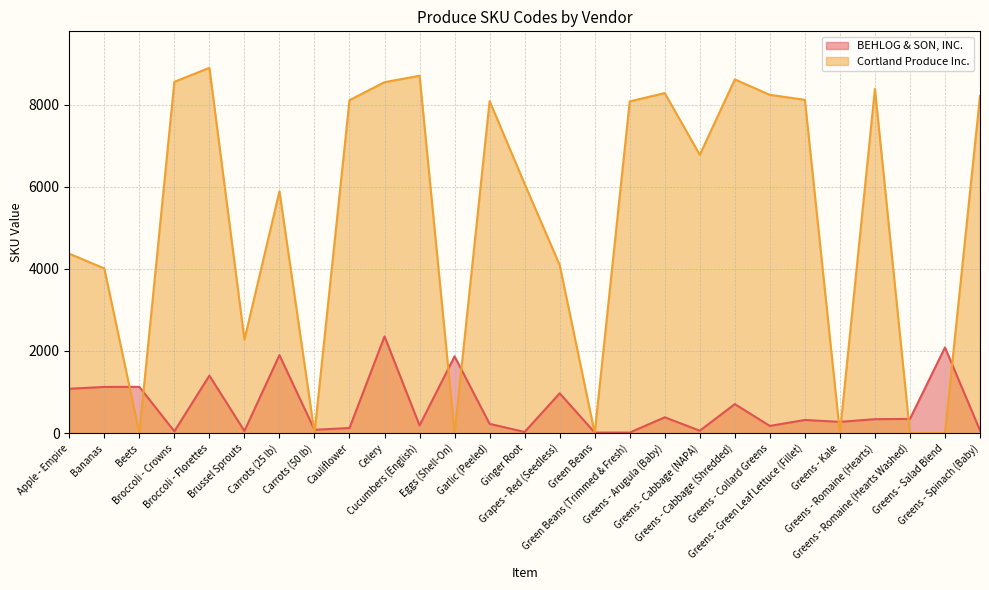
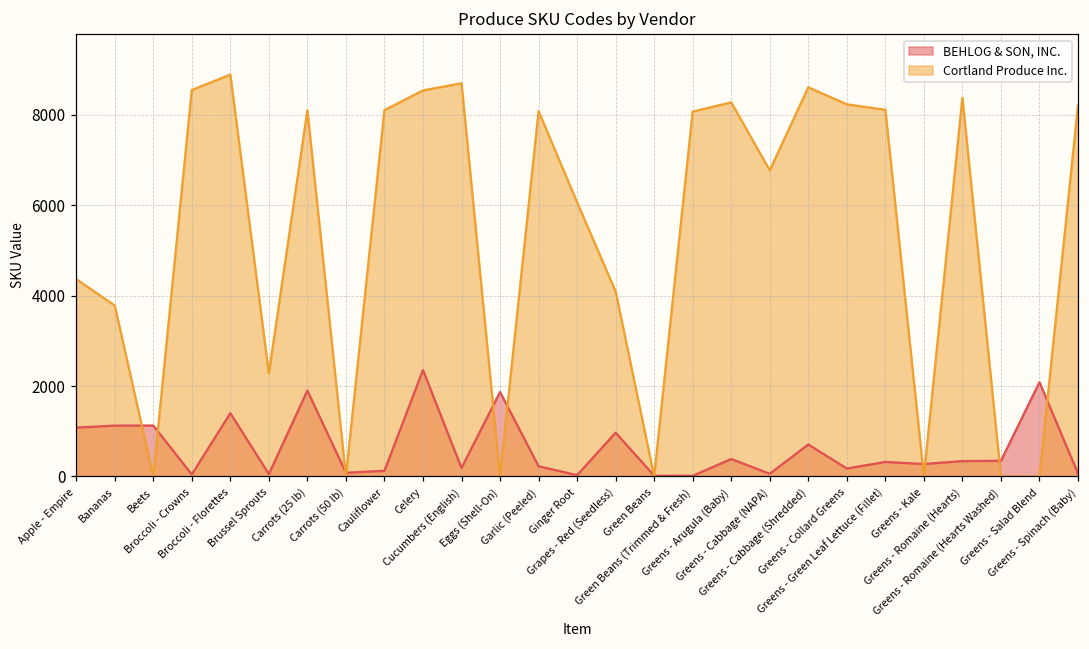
Cortland Produce Inc., Bananas: 4000 -> 3800
Cortland Produce Inc., Carrots (25 lb): 5900 -> 8100
